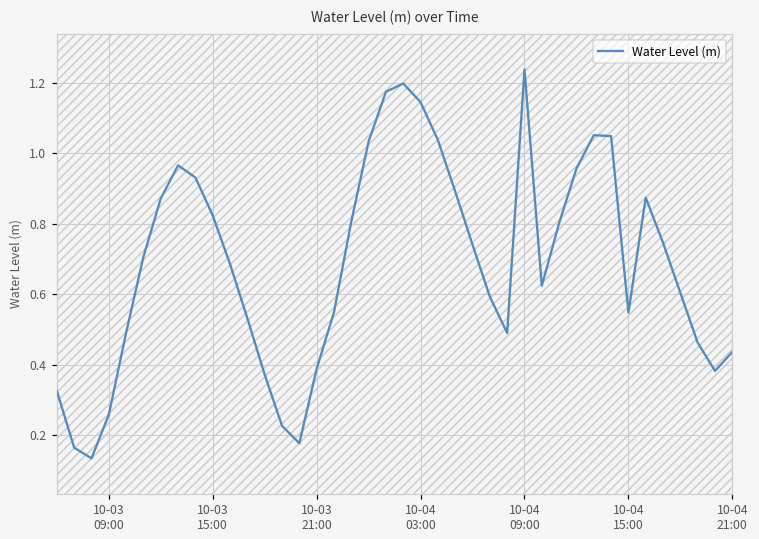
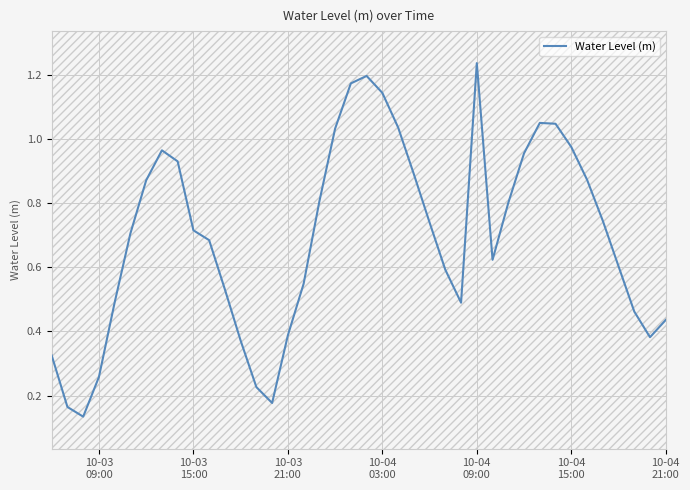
Water Level (m), 10-03 15:00: 0.82 -> 0.72
Water Level (m), 10-04 15:00: 0.55 -> 0.98
